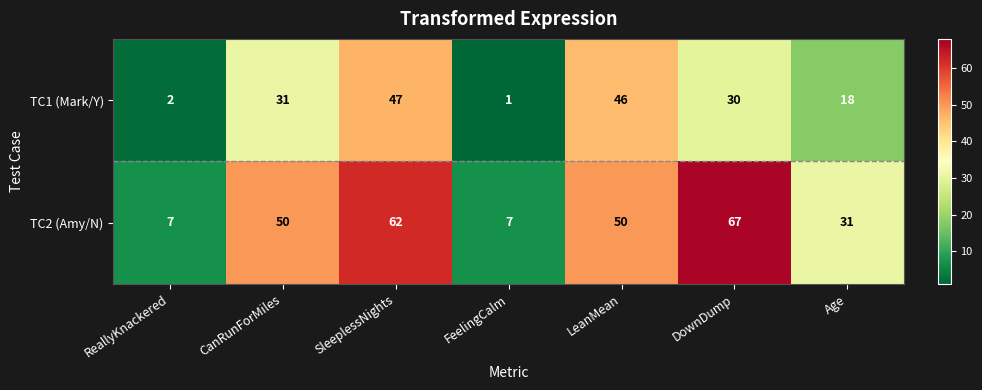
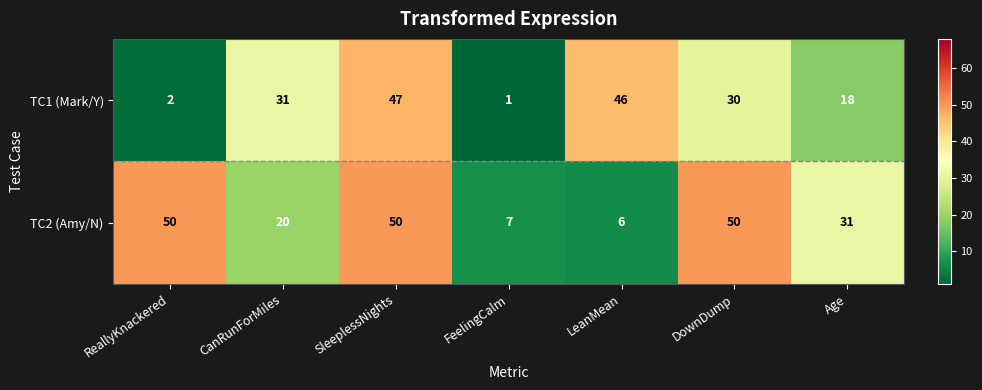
TC2 (Amy/N), ReallyKnackered: 7 -> 50
TC2 (Amy/N), CanRunForMiles: 50 -> 20
TC2 (Amy/N), SleeplessNights: 62 -> 50
TC2 (Amy/N), LeanMean: 50 -> 6
TC2 (Amy/N), DownDump: 67 -> 50
